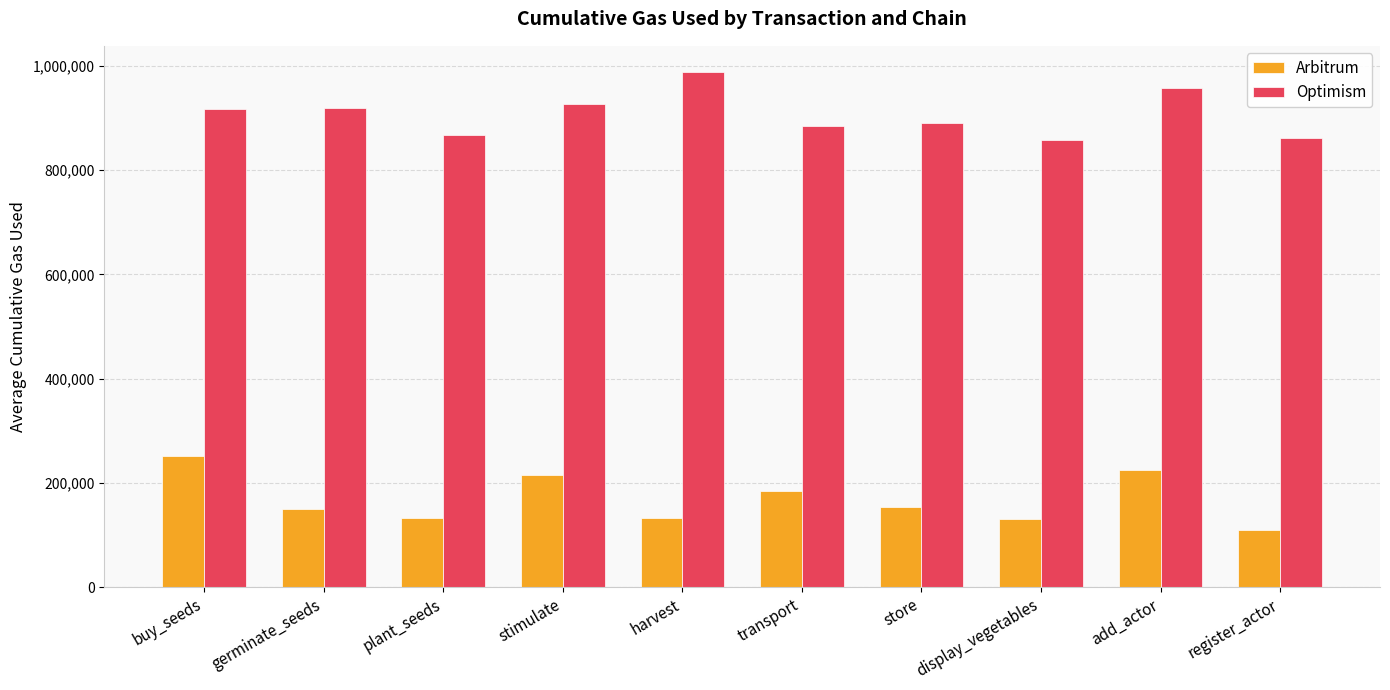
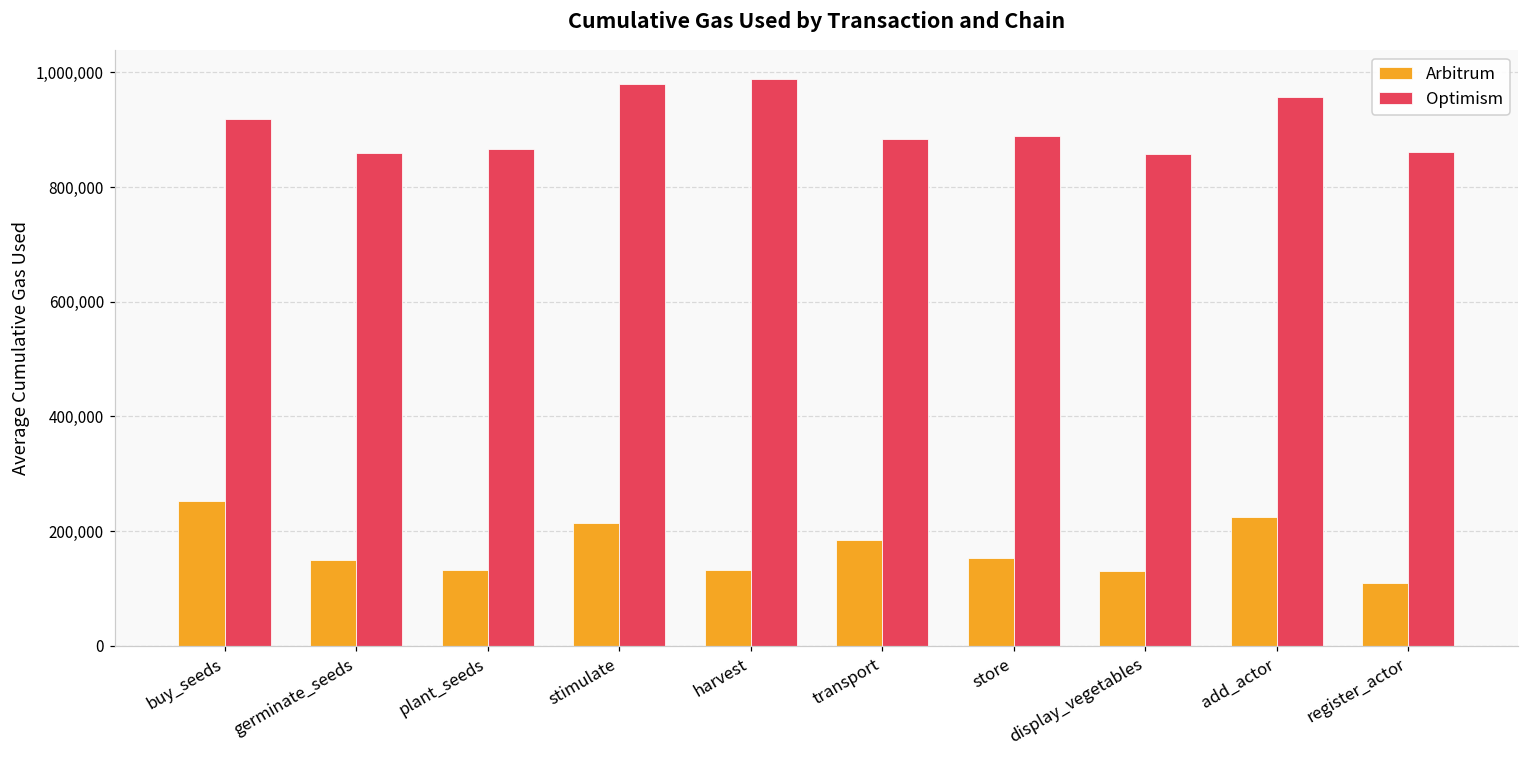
Optimism, germinate_seeds: 920,000 -> 860,000
Optimism, stimulate: 930,000 -> 980,000
